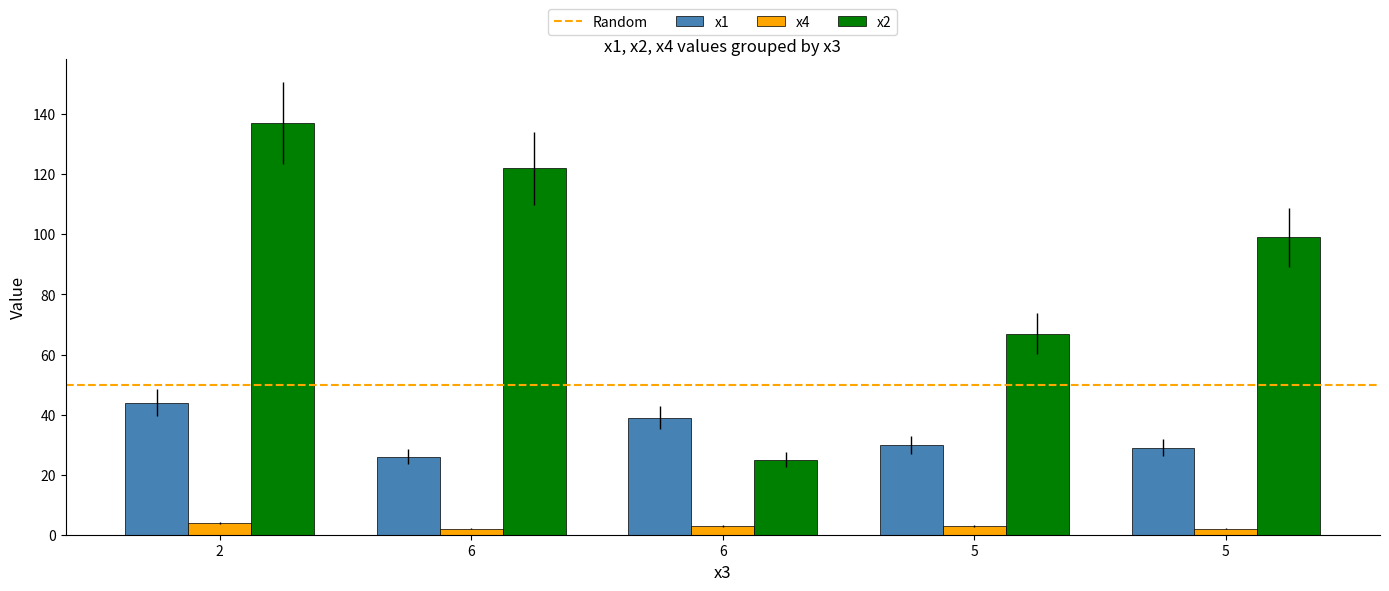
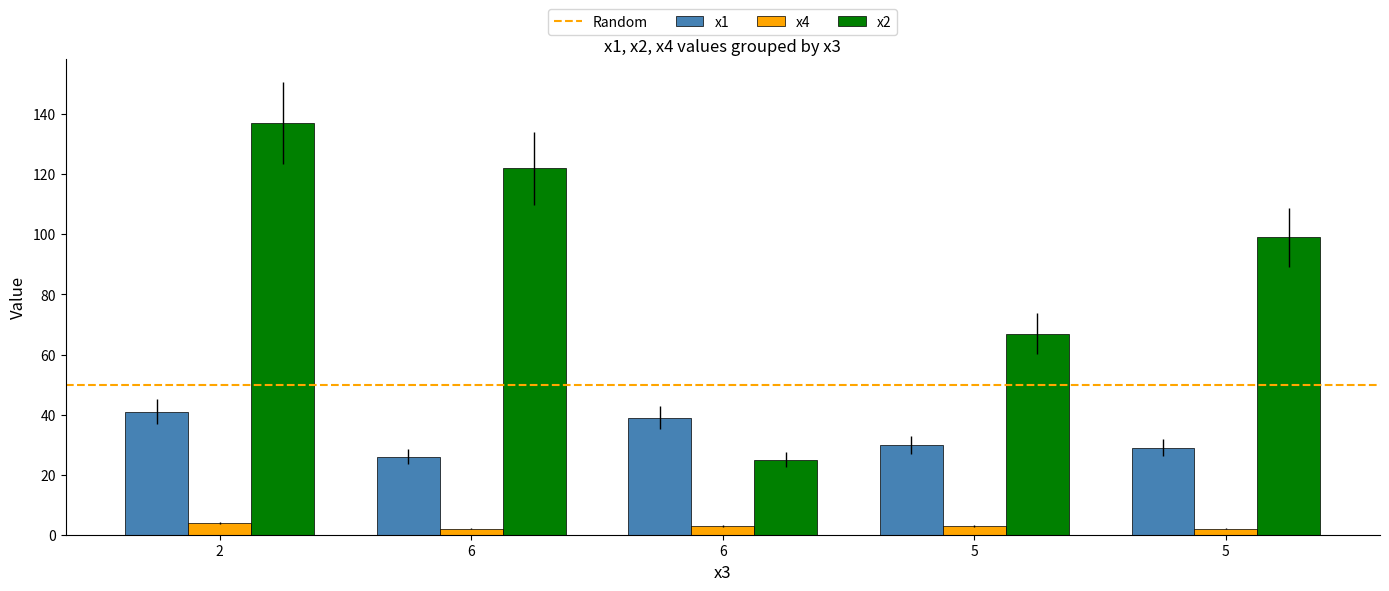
x1, 2: 44 -> 41
